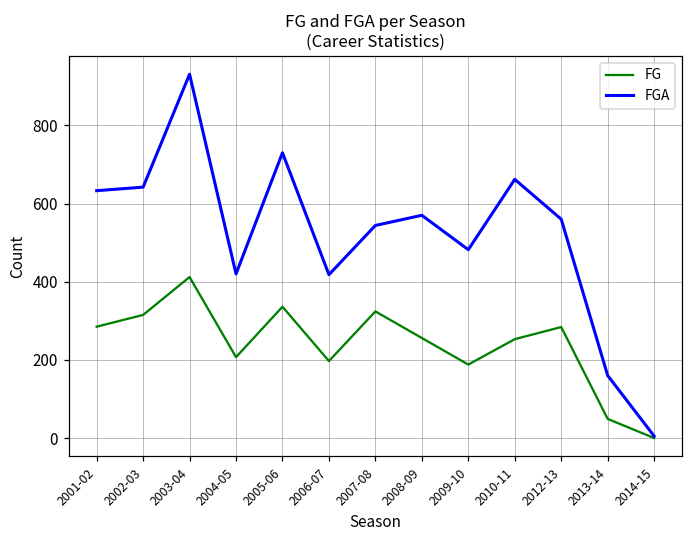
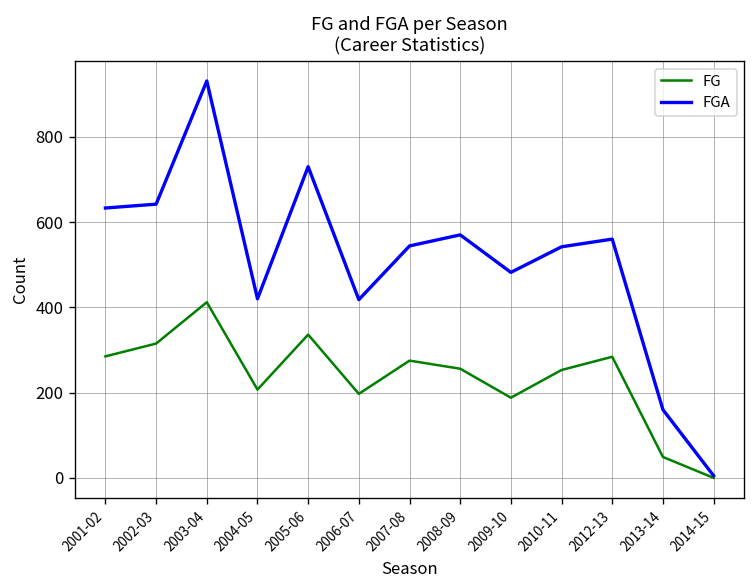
FG, 2007-08: 320 -> 280
FGA, 2010-11: 660 -> 540
